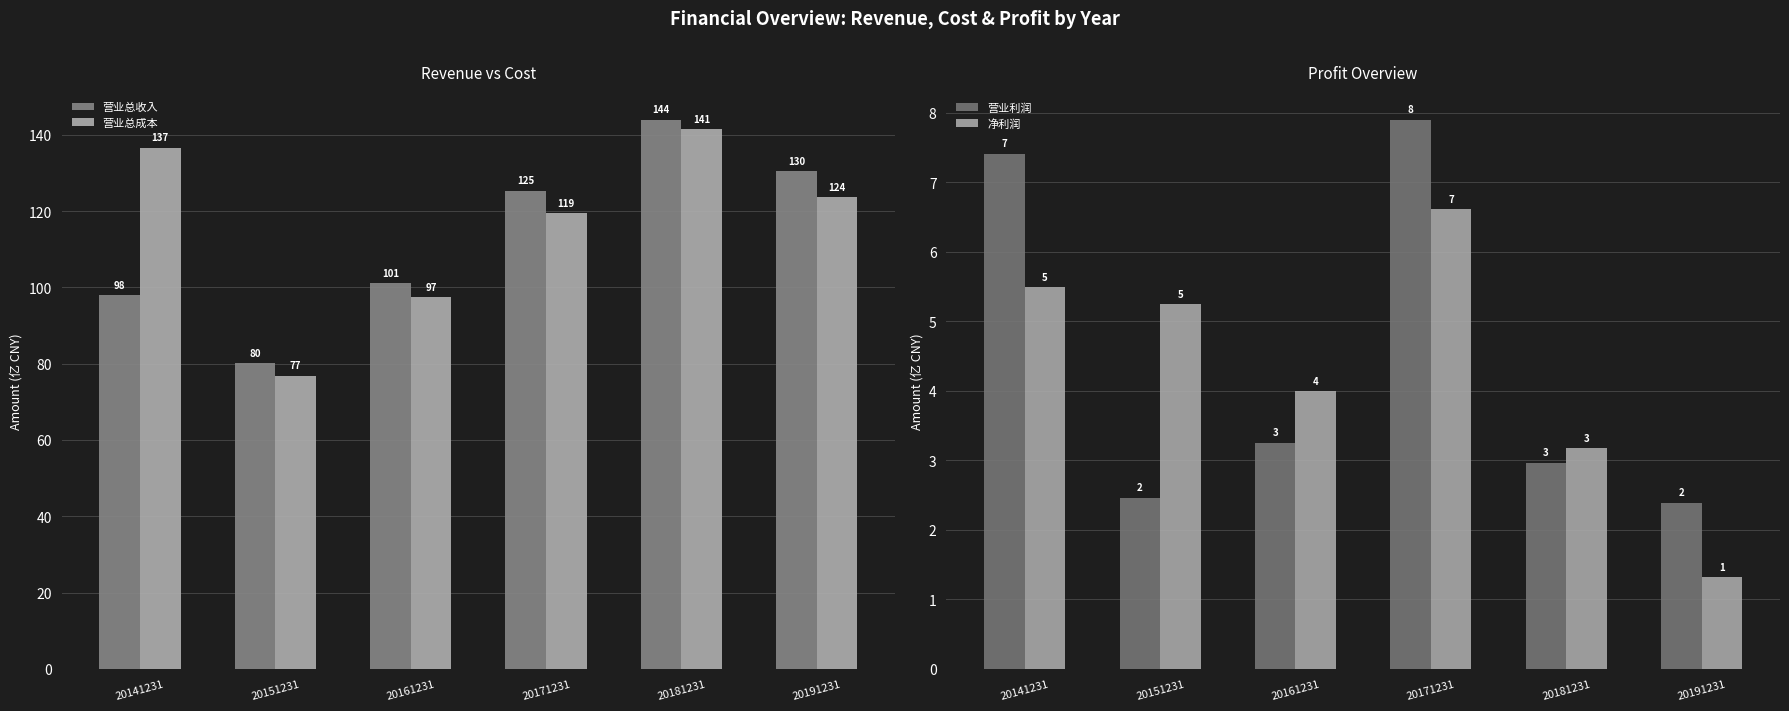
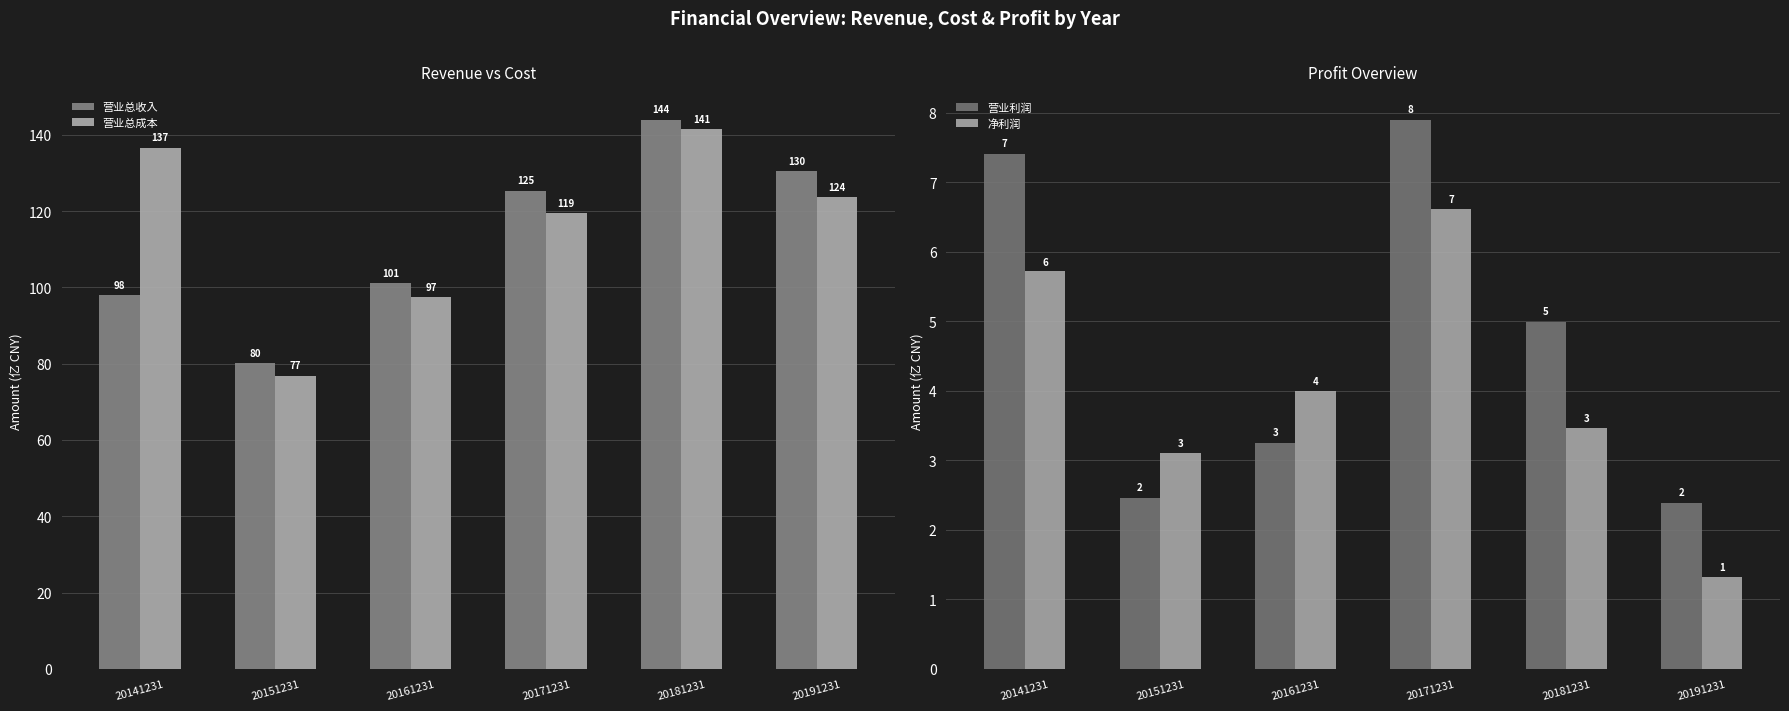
Profit Overview, 净利润, 20141231: 5 -> 6
Profit Overview, 净利润, 20151231: 5 -> 3
Profit Overview, 营业利润, 20181231: 3 -> 5
Profit Overview, 净利润, 20181231: 3.2 -> 3.5
